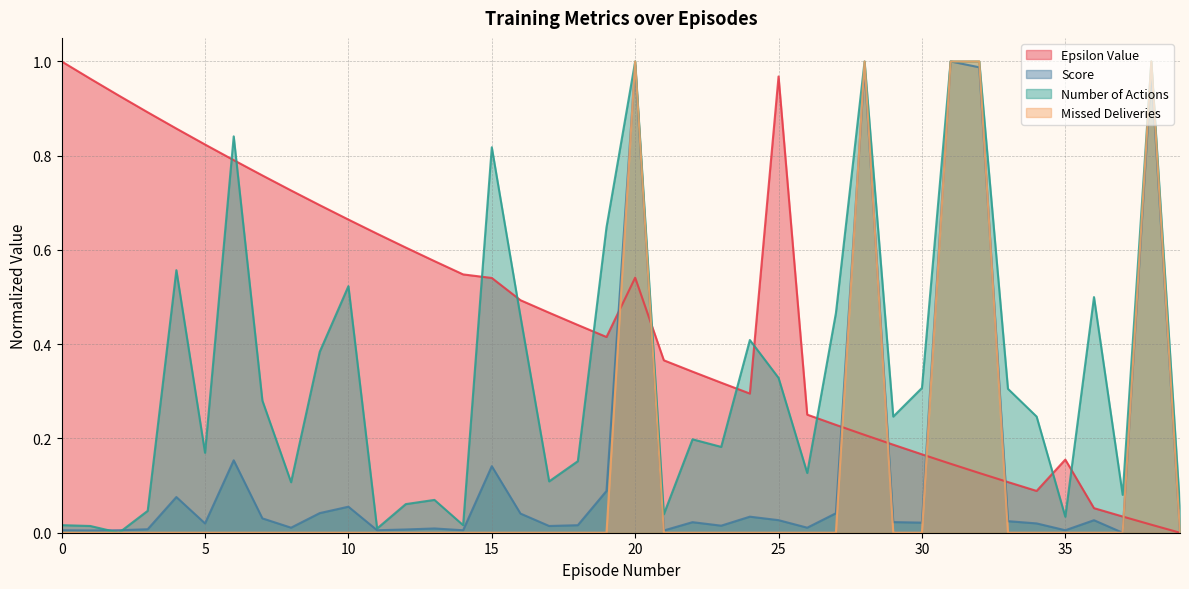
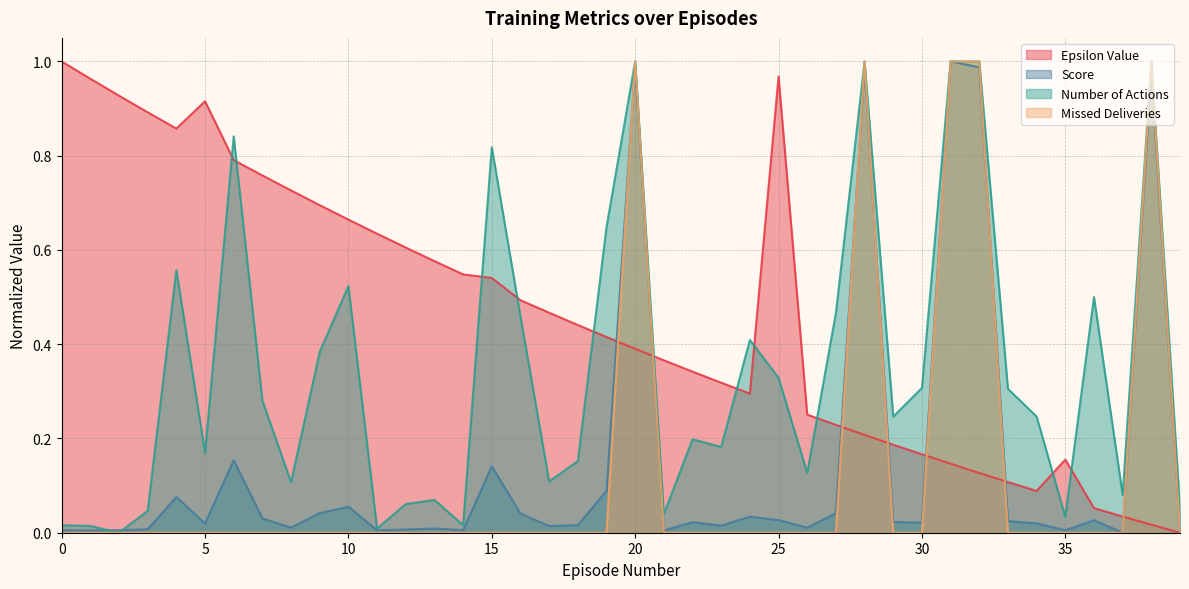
Epsilon Value, 5: 0.82 -> 0.92
Epsilon Value, 20: 0.54 -> 0.39
